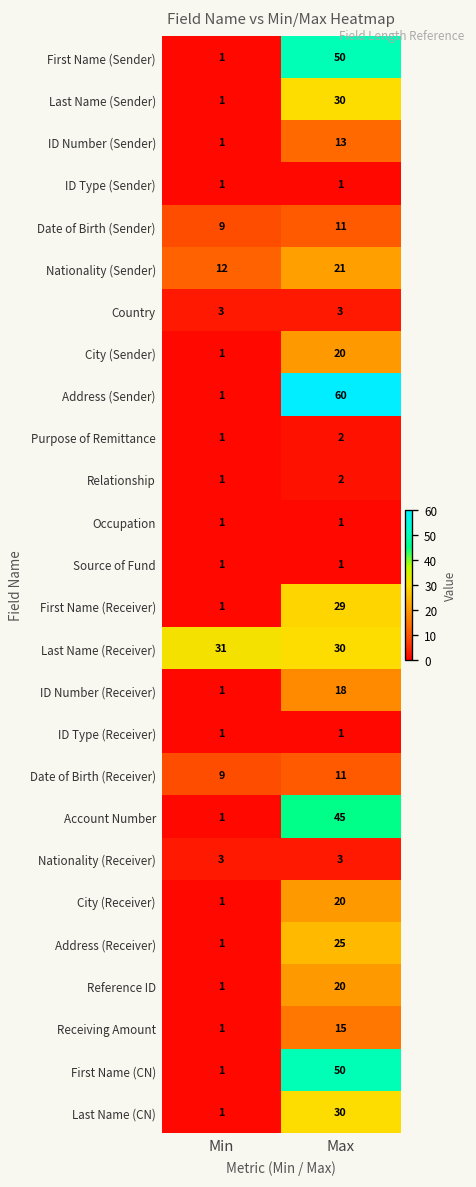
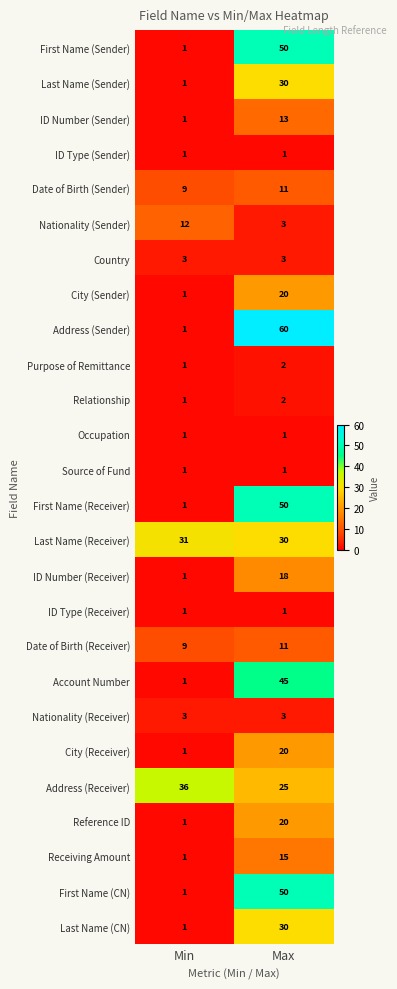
Nationality (Sender), Max: 21 -> 3
First Name (Receiver), Max: 29 -> 50
Address (Receiver), Min: 1 -> 36
